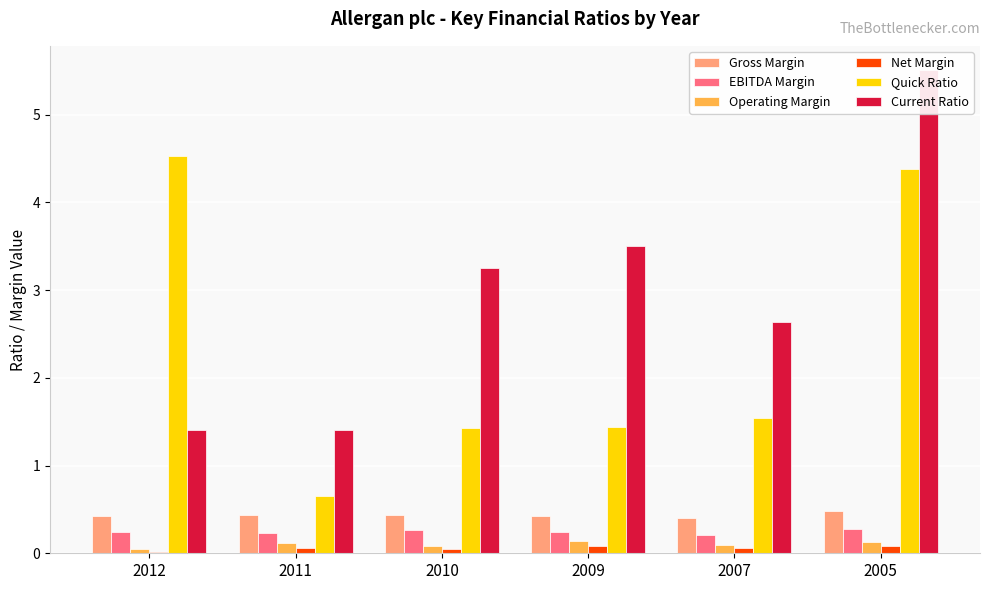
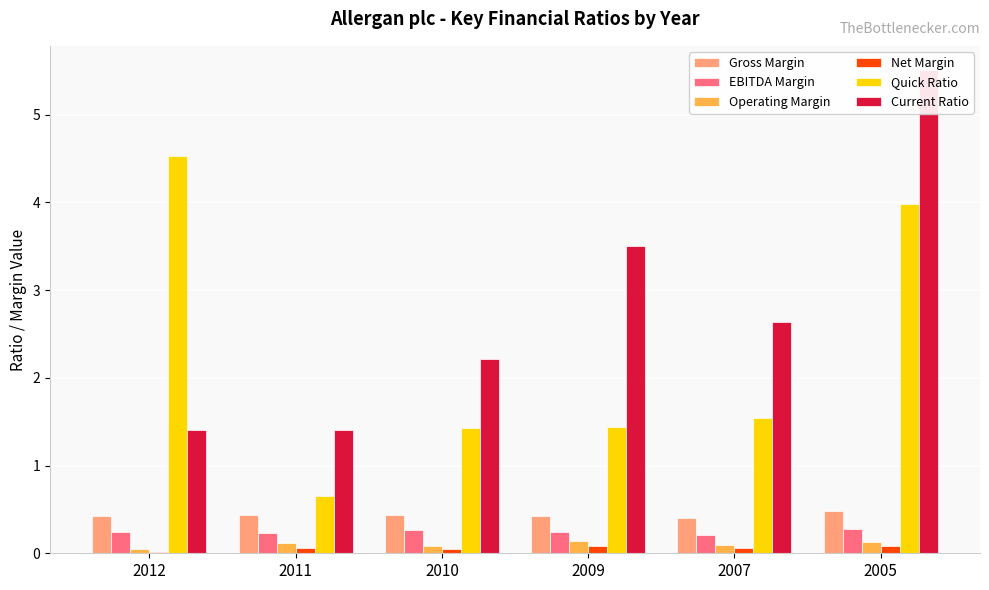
Current Ratio, 2010: 3.3 -> 2.2
Quick Ratio, 2005: 4.4 -> 4.0
